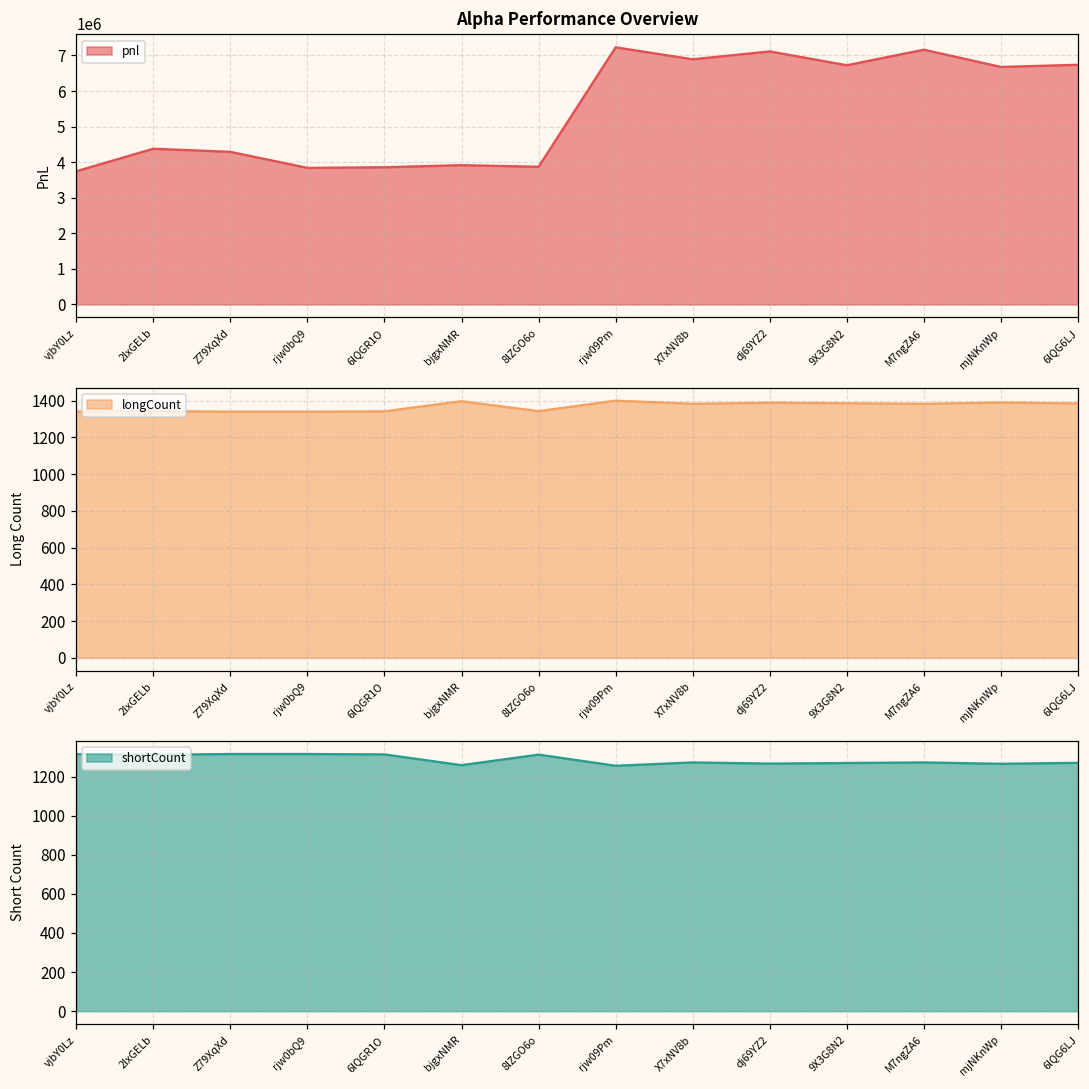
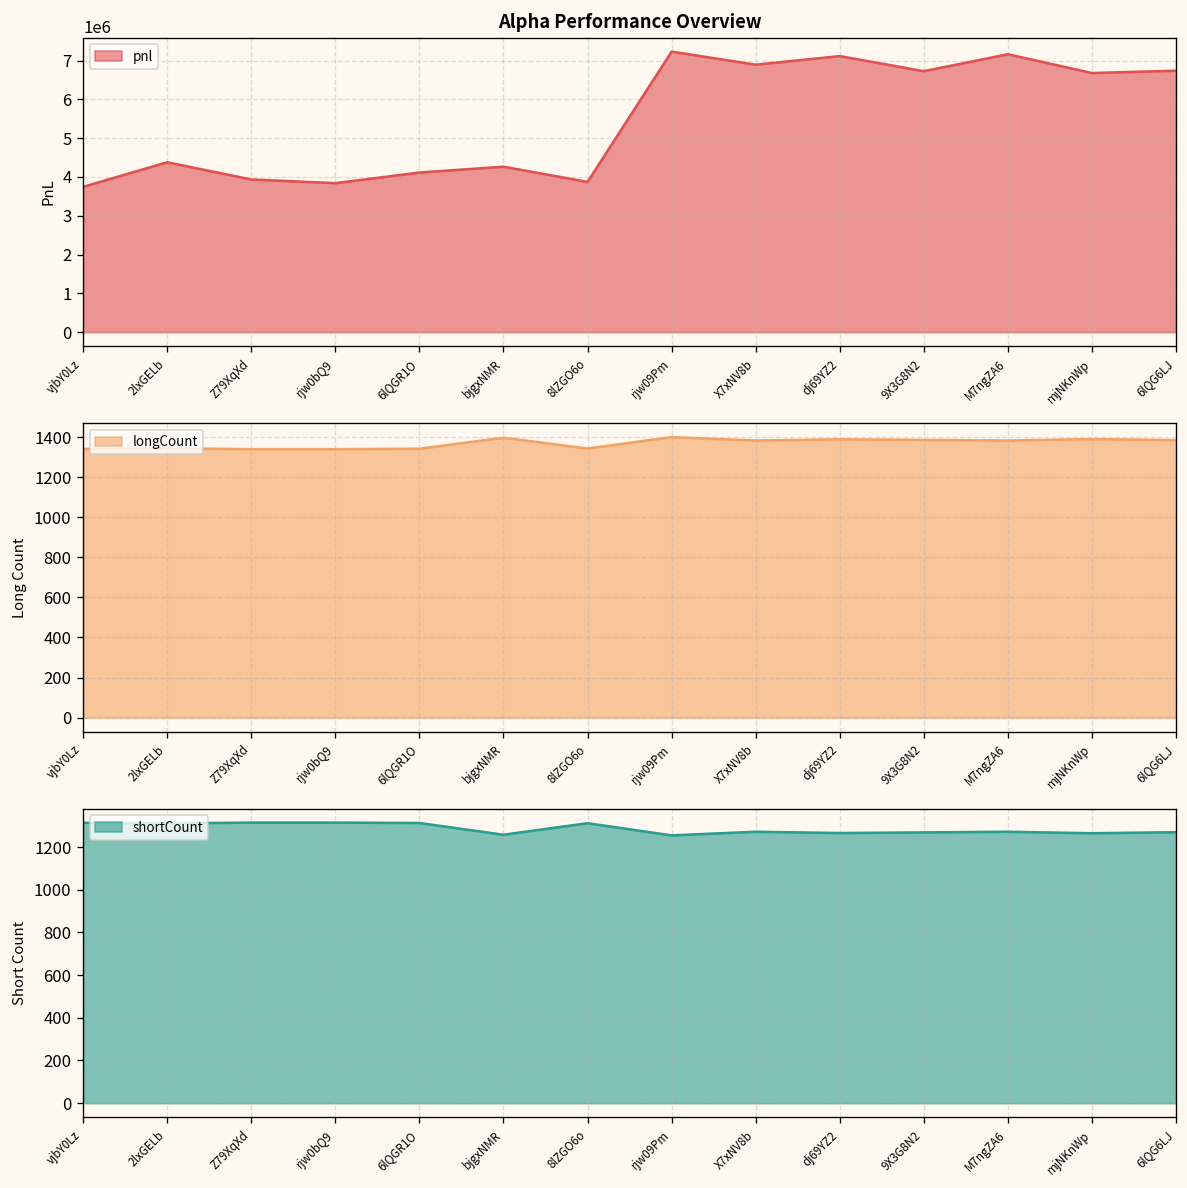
Alpha Performance Overview, Z79XqXd: 4300000 -> 3900000
Alpha Performance Overview, 6lQGR1O: 3900000 -> 4100000
Alpha Performance Overview, bjgxNMR: 3900000 -> 4300000
